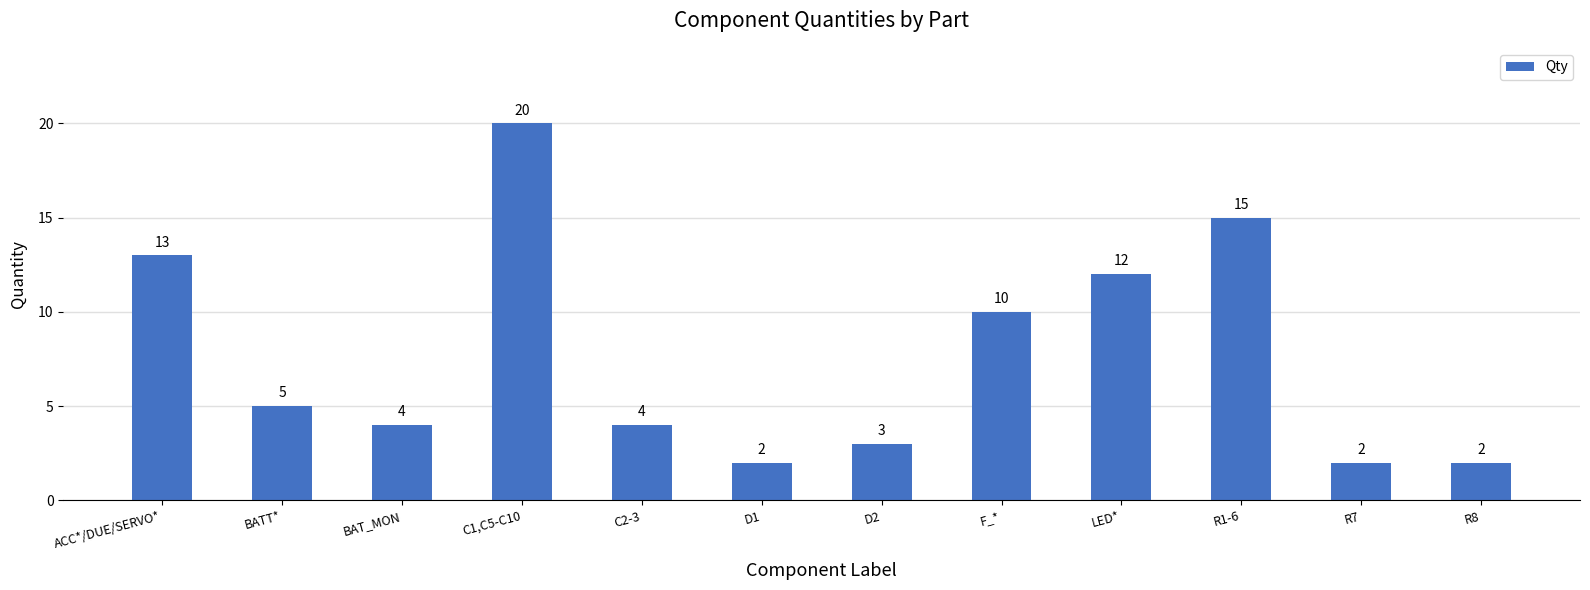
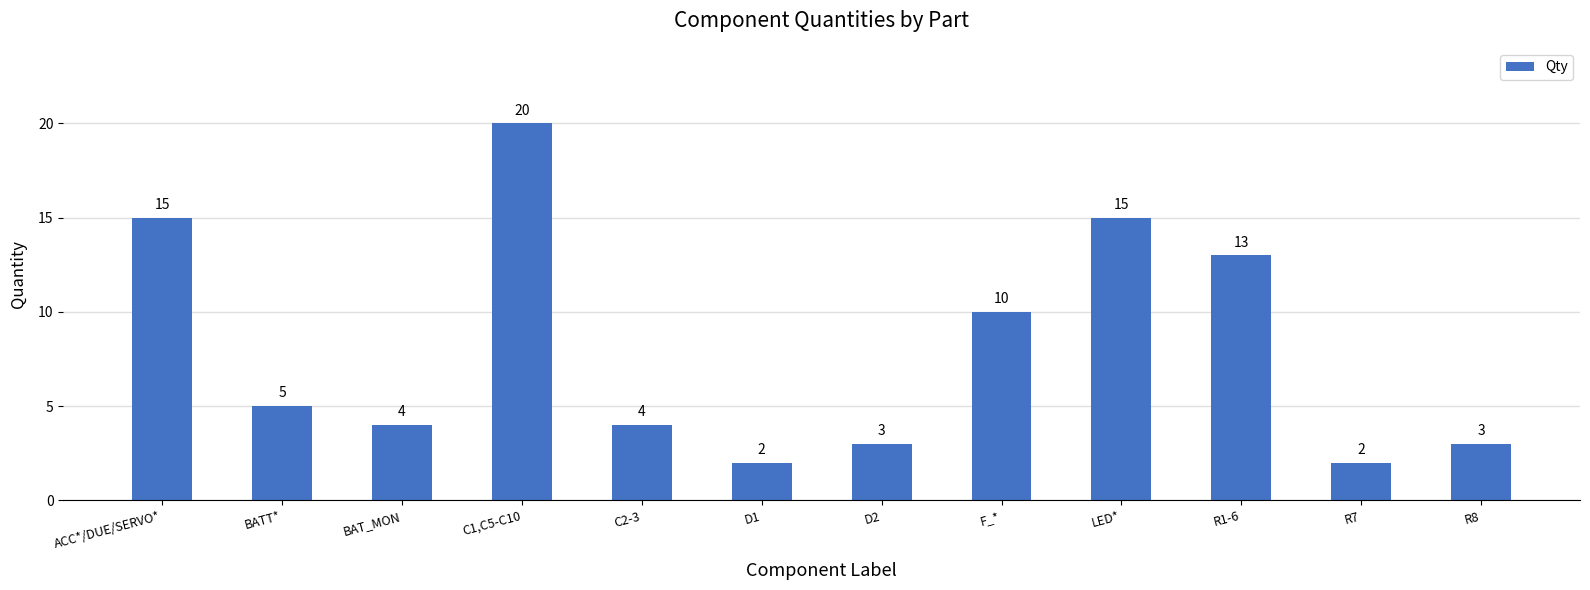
ACC*/DUE/SERVO*: 13 -> 15
LED*: 12 -> 15
R1-6: 15 -> 13
R8: 2 -> 3
